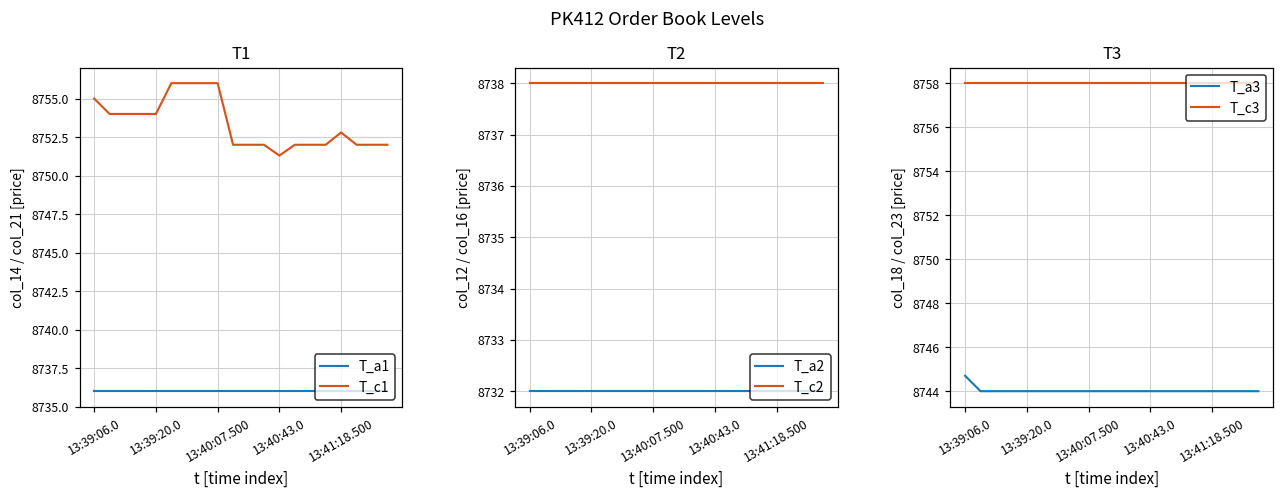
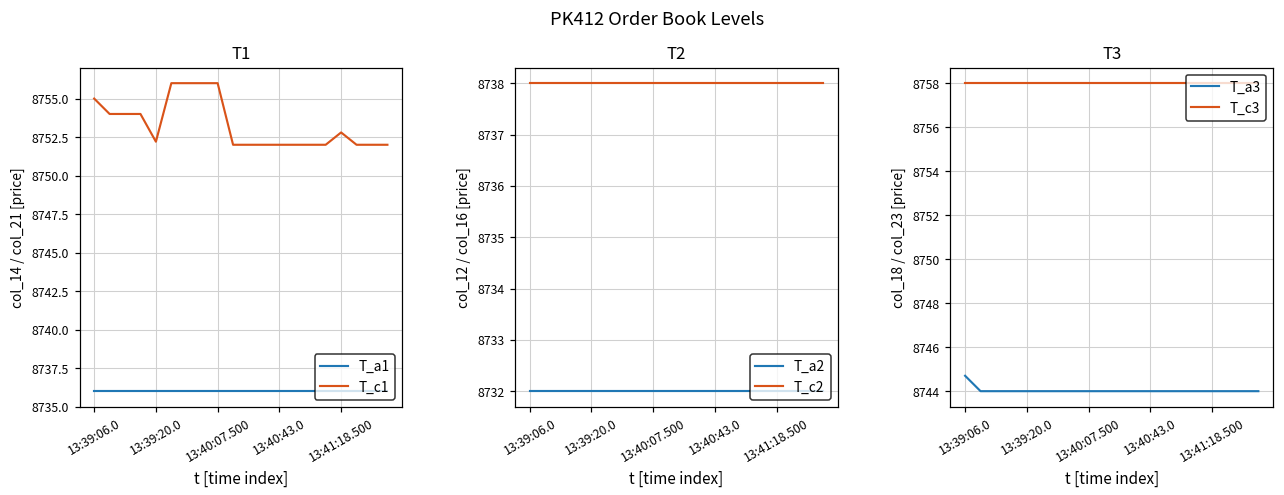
T1, T_c1, 13:39:20.0: 8754.0 -> 8752.2
T1, T_c1, 13:40:43.0: 8751.3 -> 8752.0
